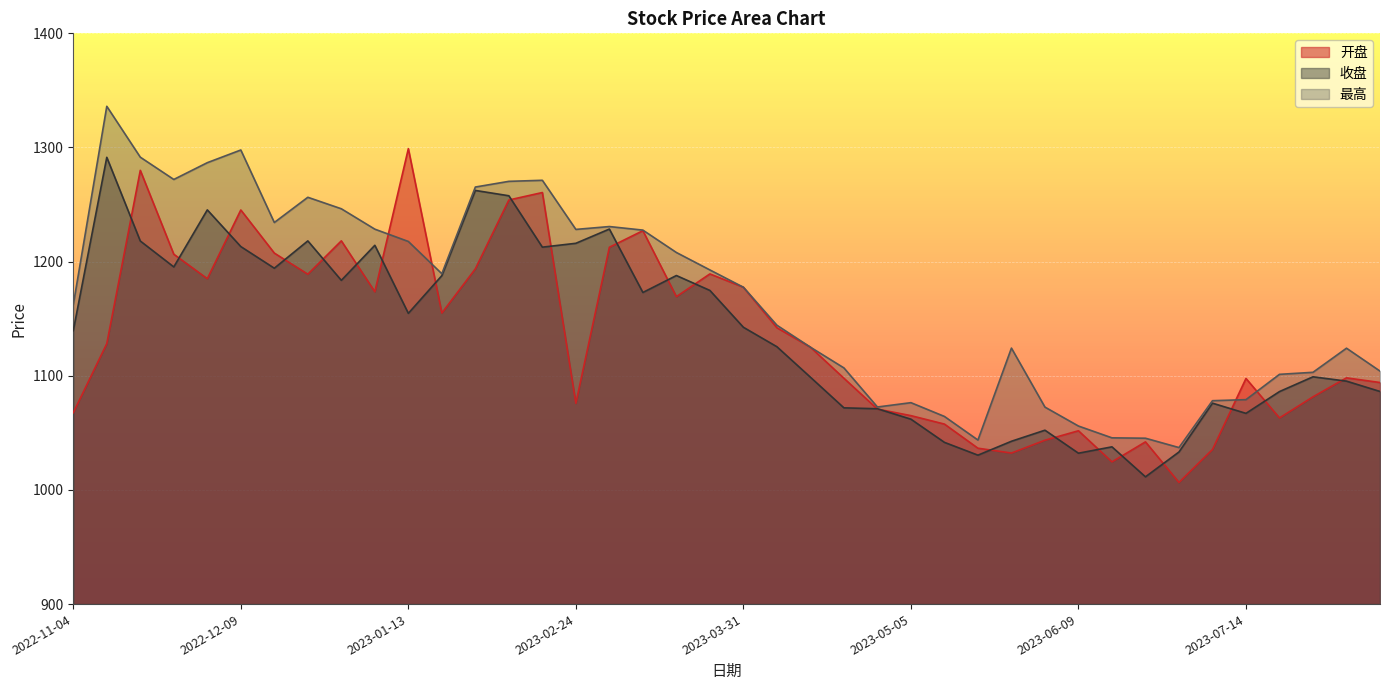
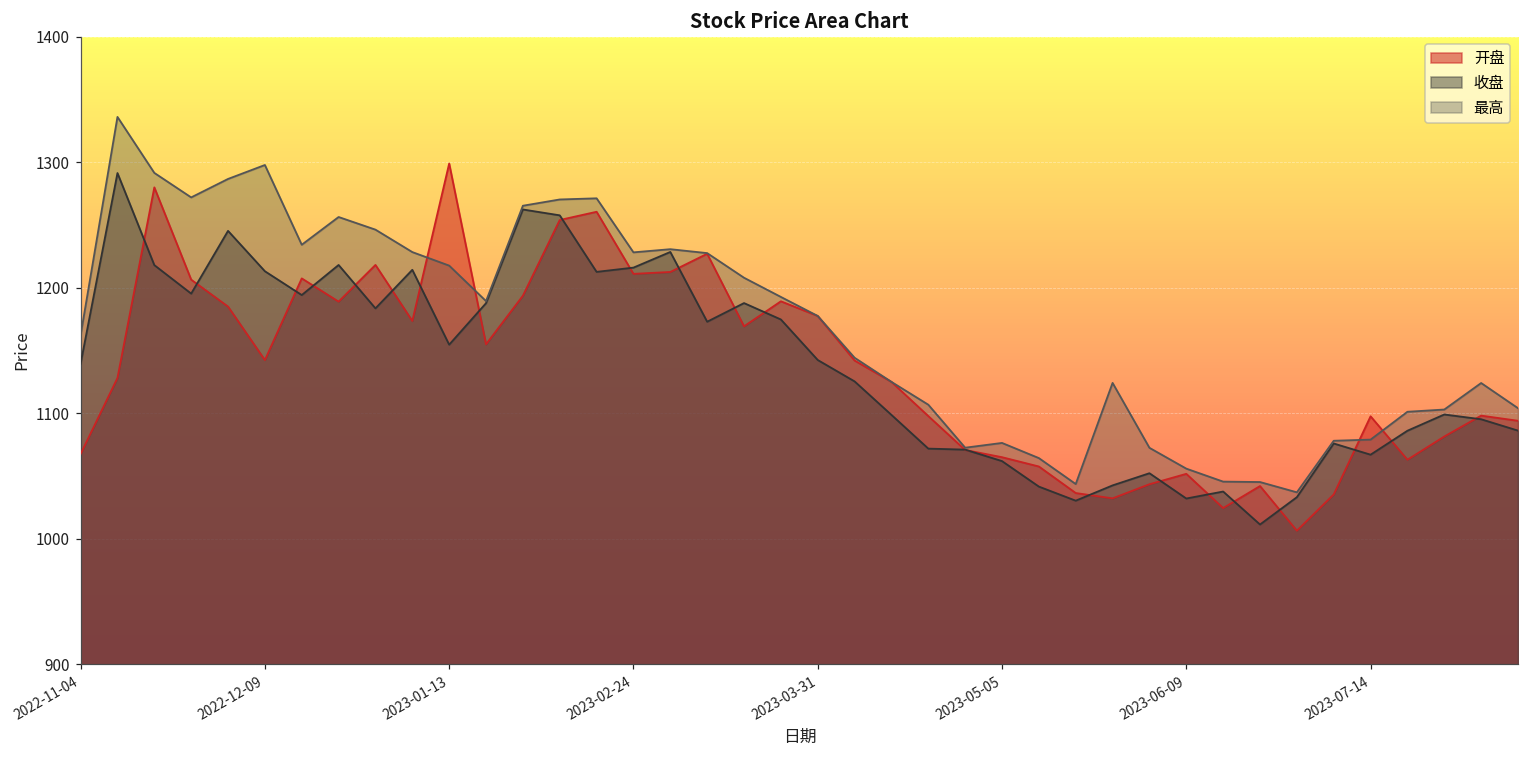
开盘, 2022-12-09: 1245 -> 1142
开盘, 2023-02-24: 1076 -> 1211
